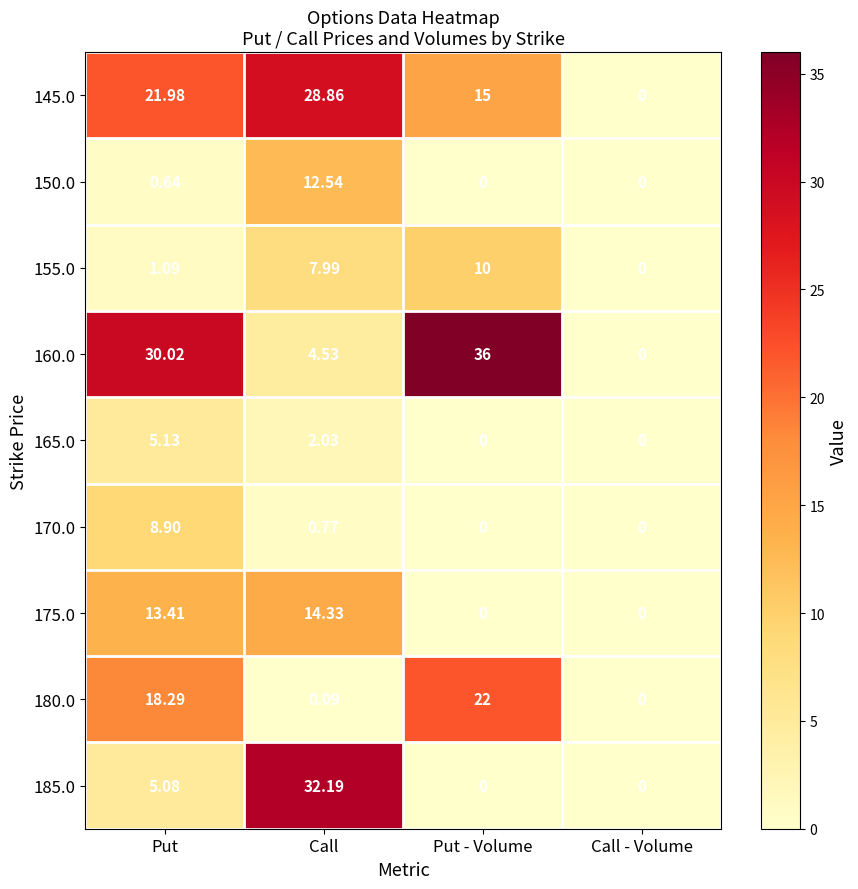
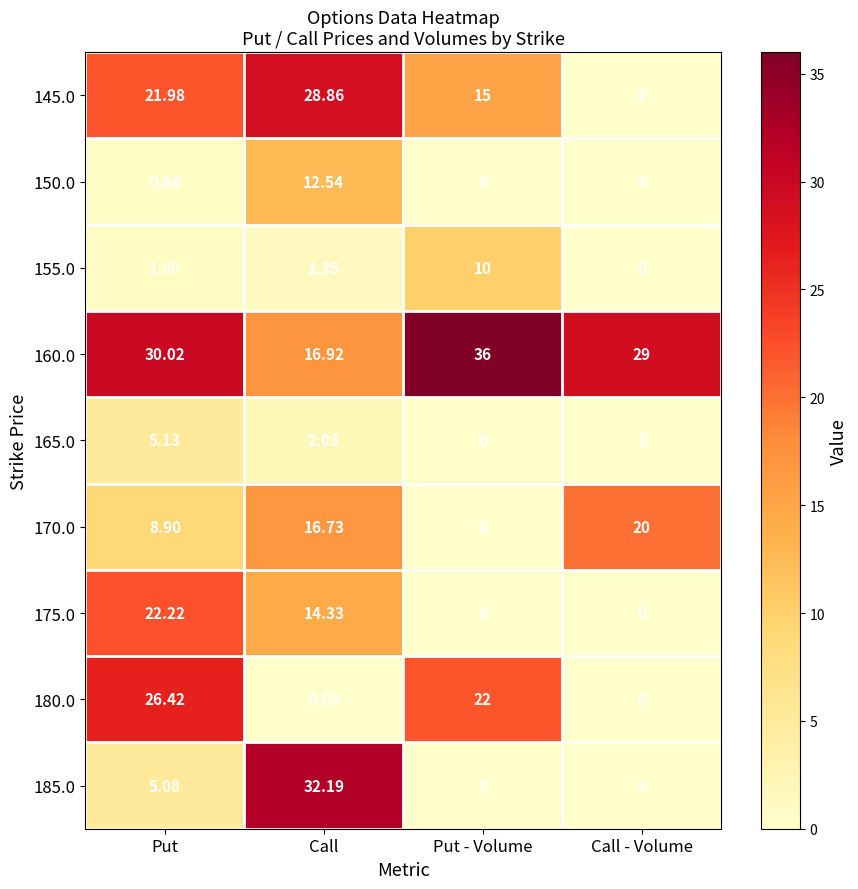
155.0, Call: 7.99 -> 1.35
160.0, Call: 4.53 -> 16.92
160.0, Call - Volume: 0 -> 29
170.0, Call: 0.77 -> 16.73
170.0, Call - Volume: 0 -> 20
175.0, Put: 13.41 -> 22.22
180.0, Put: 18.29 -> 26.42
